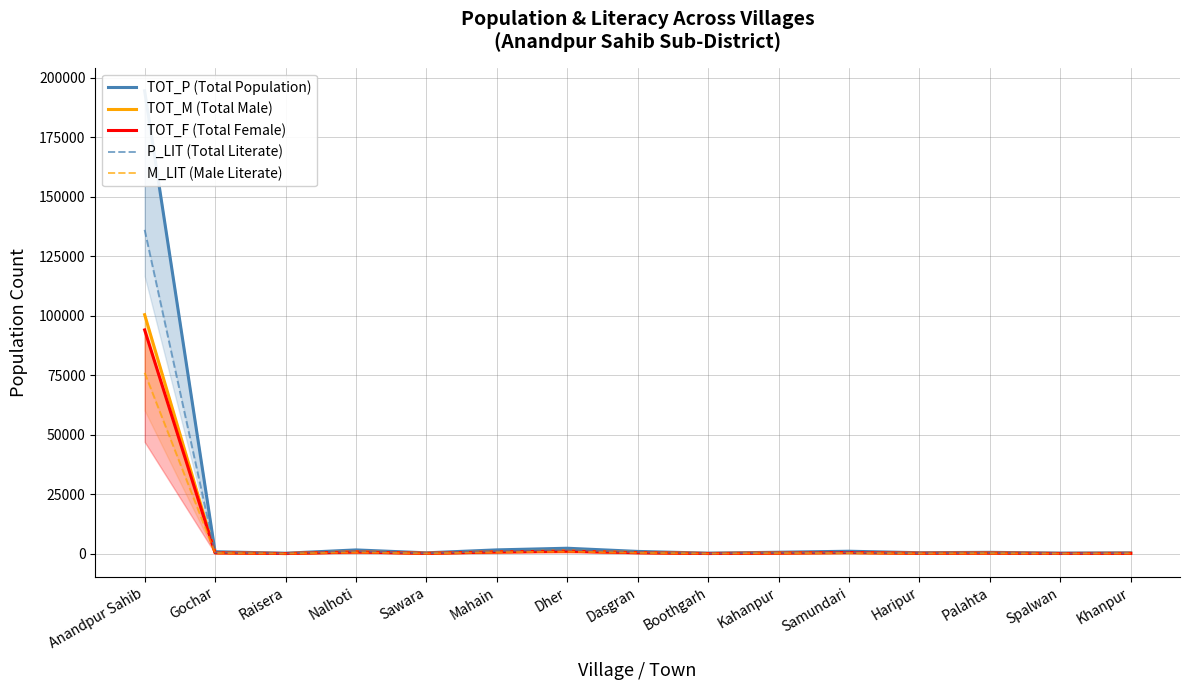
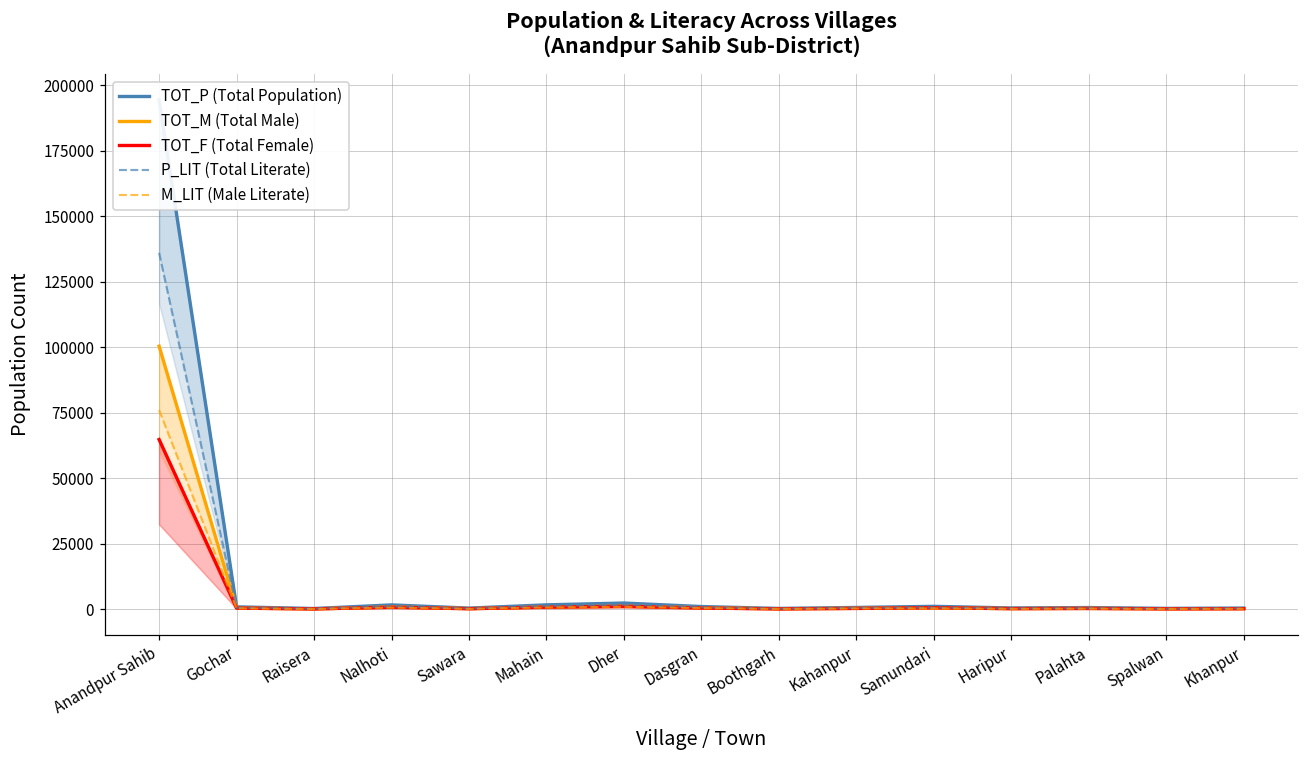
TOT_F (Total Female), Anandpur Sahib: 94000 -> 65000
